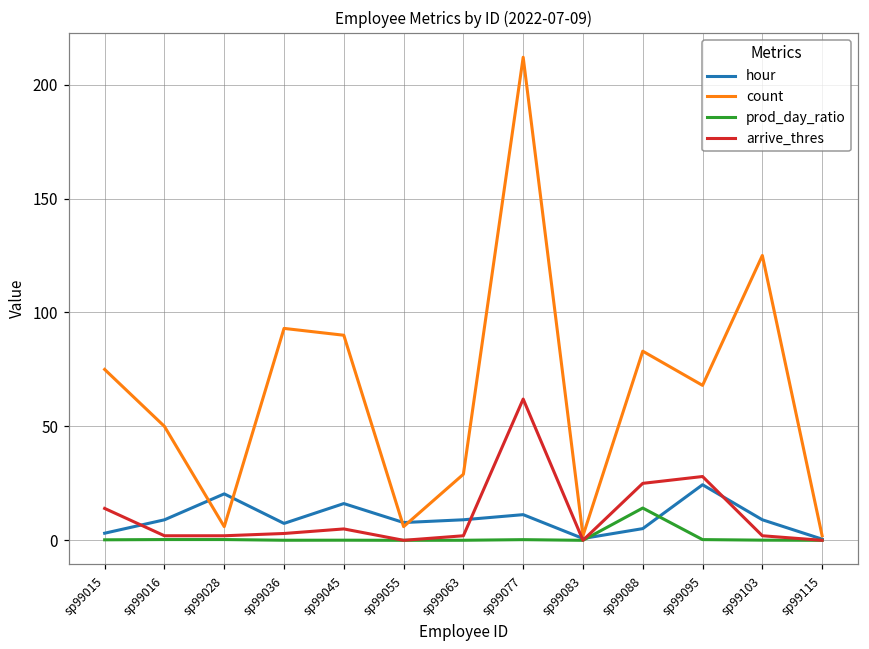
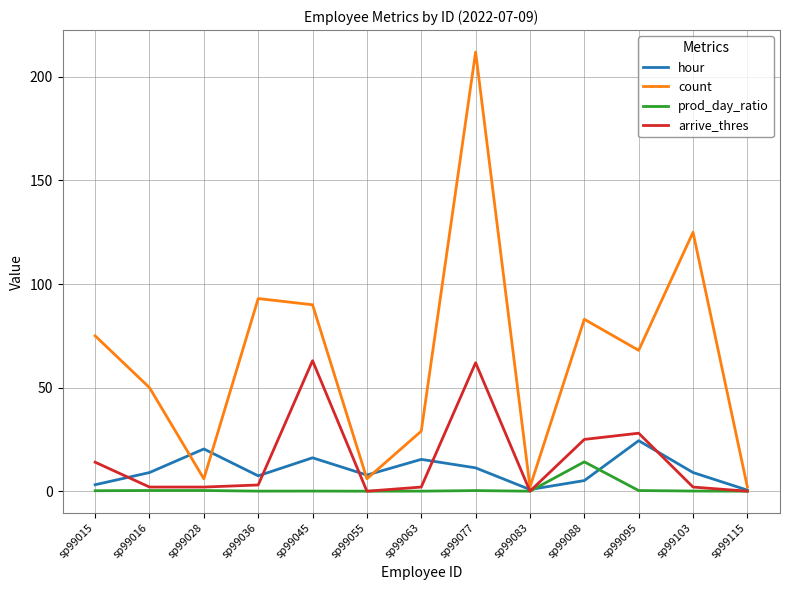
arrive_thres, sp99045: 5 -> 63
hour, sp99063: 9 -> 15
